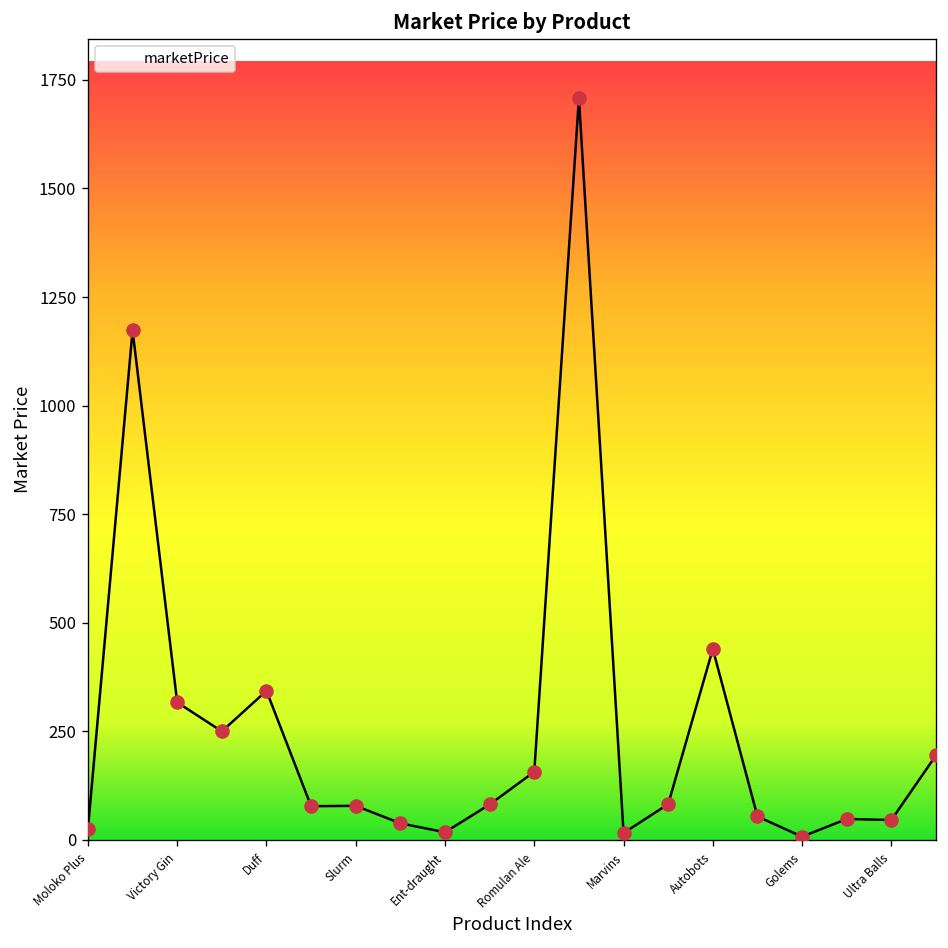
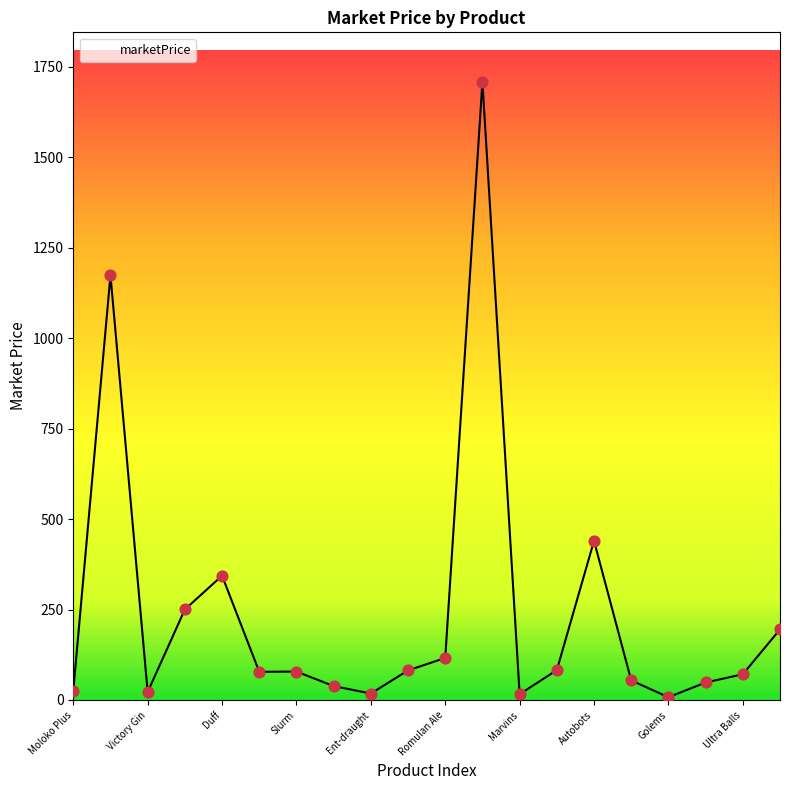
Victory Gin: 320 -> 20
Romulan Ale: 160 -> 120
Ultra Balls: 50 -> 70
